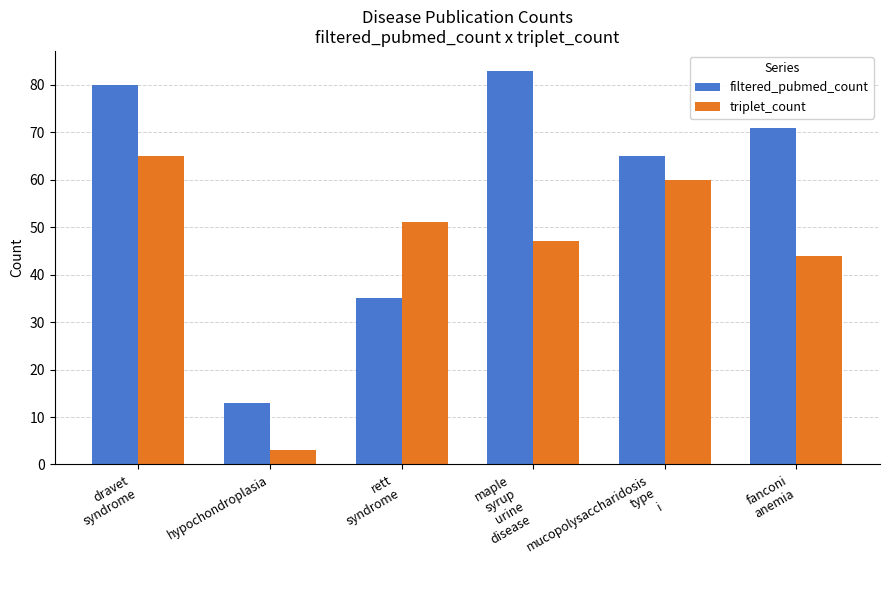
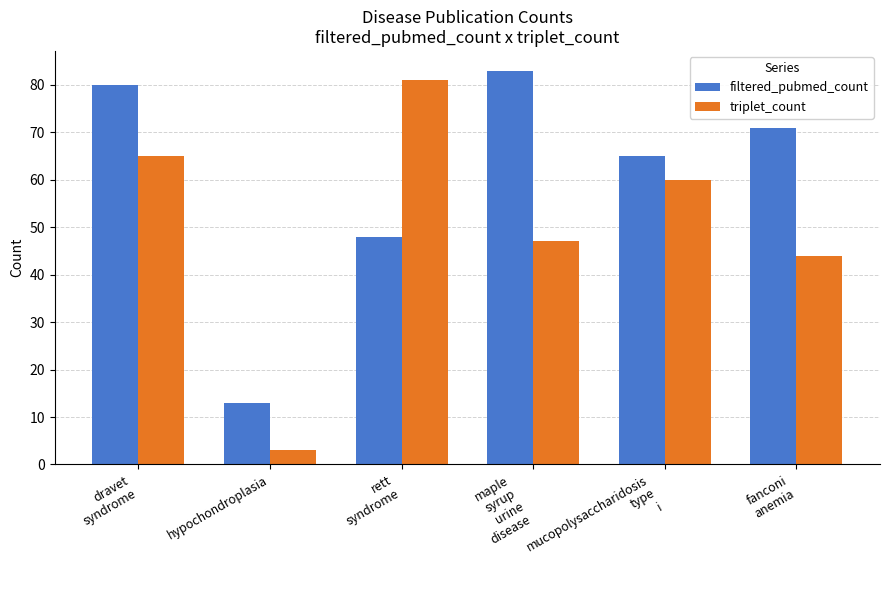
filtered_pubmed_count, rett syndrome: 35 -> 48
triplet_count, rett syndrome: 51 -> 81
